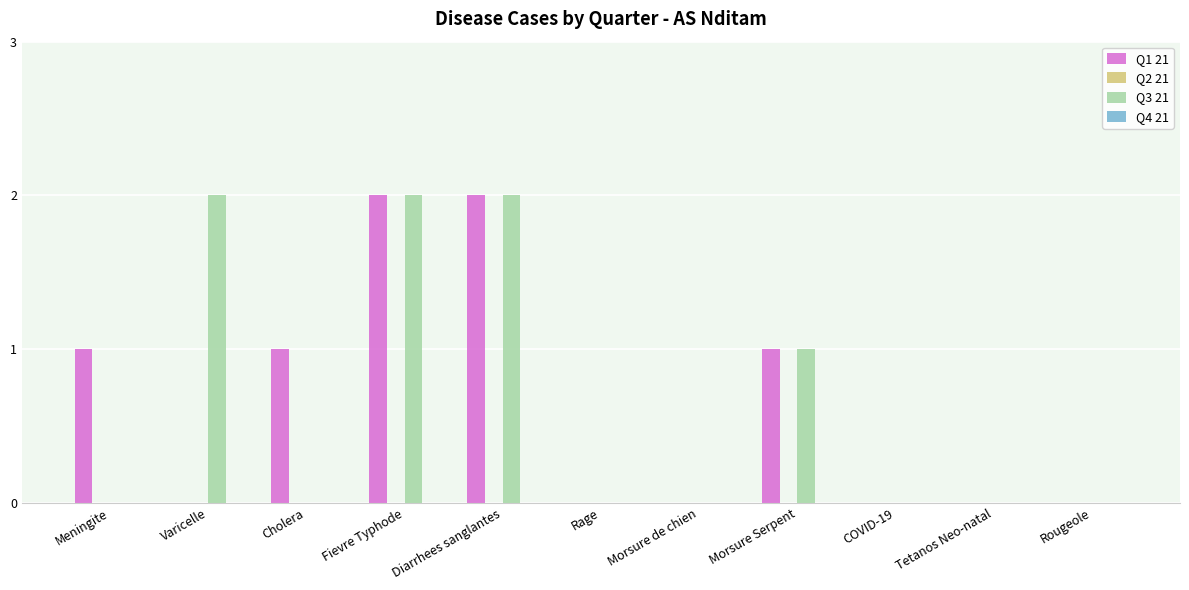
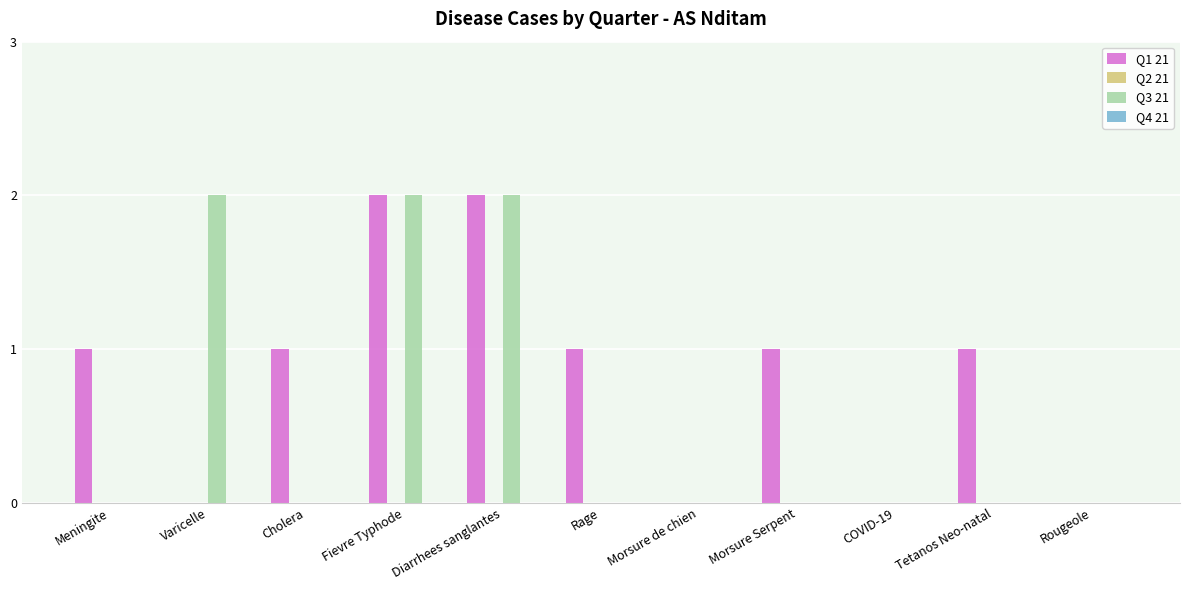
Q1 21, Rage: 0 -> 1
Q3 21, Morsure Serpent: 1 -> 0
Q1 21, Tetanos Neo-natal: 0 -> 1
